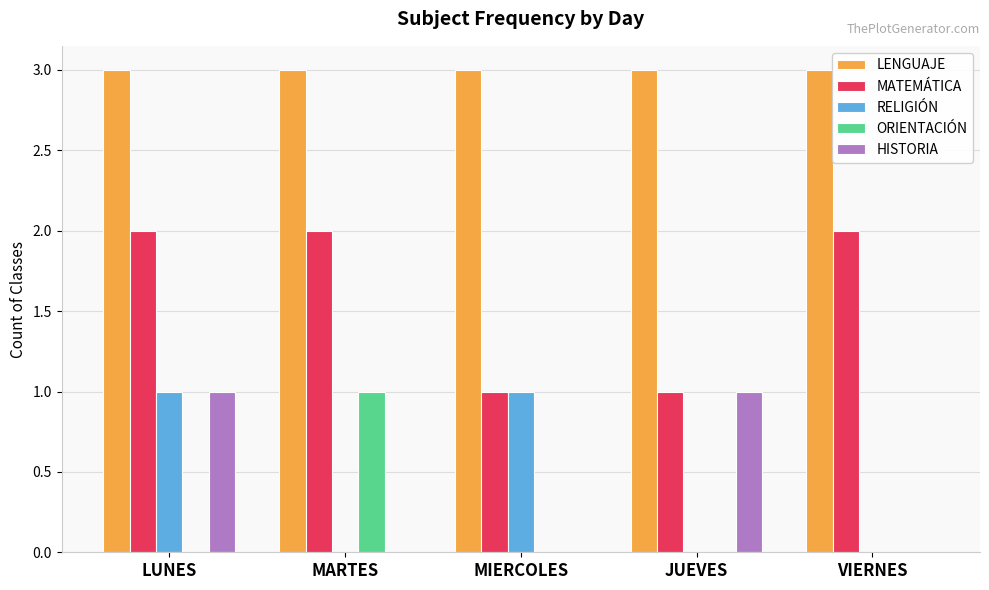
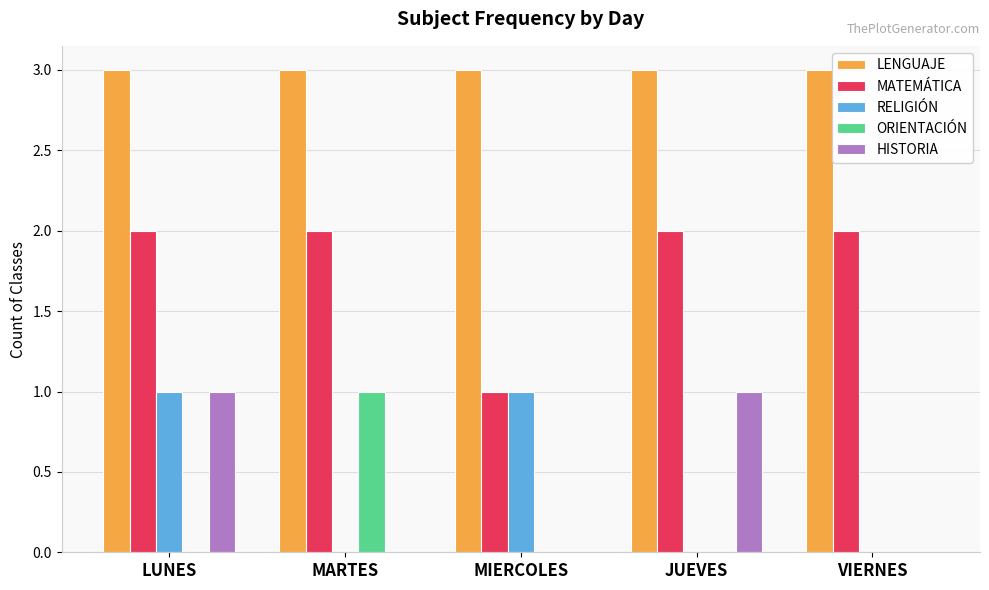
MATEMÁTICA, JUEVES: 1 -> 2
